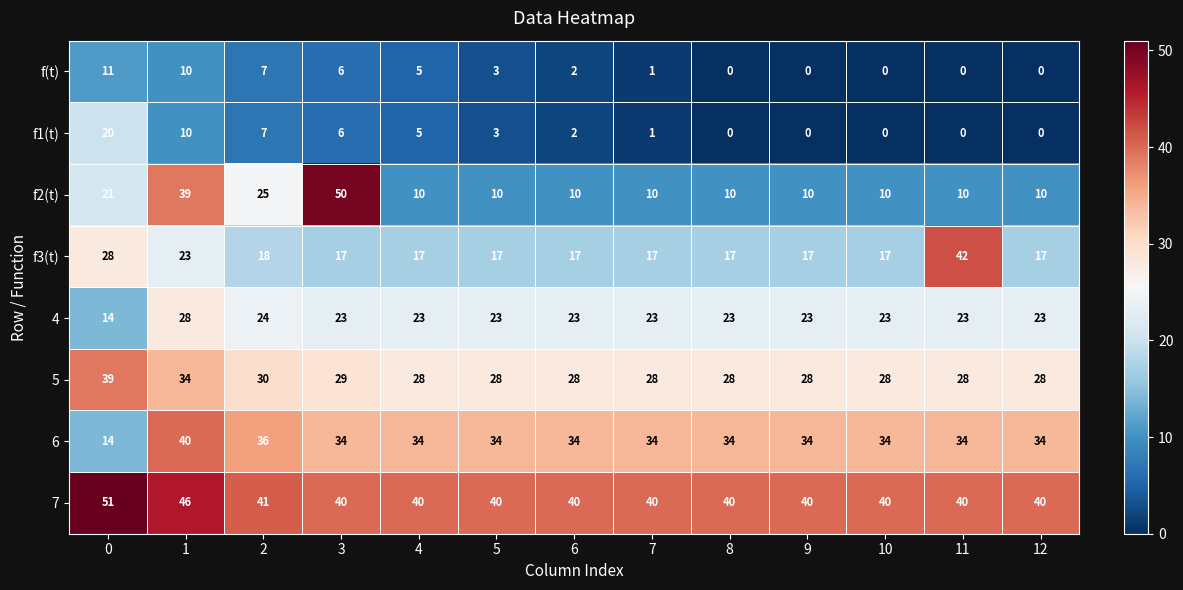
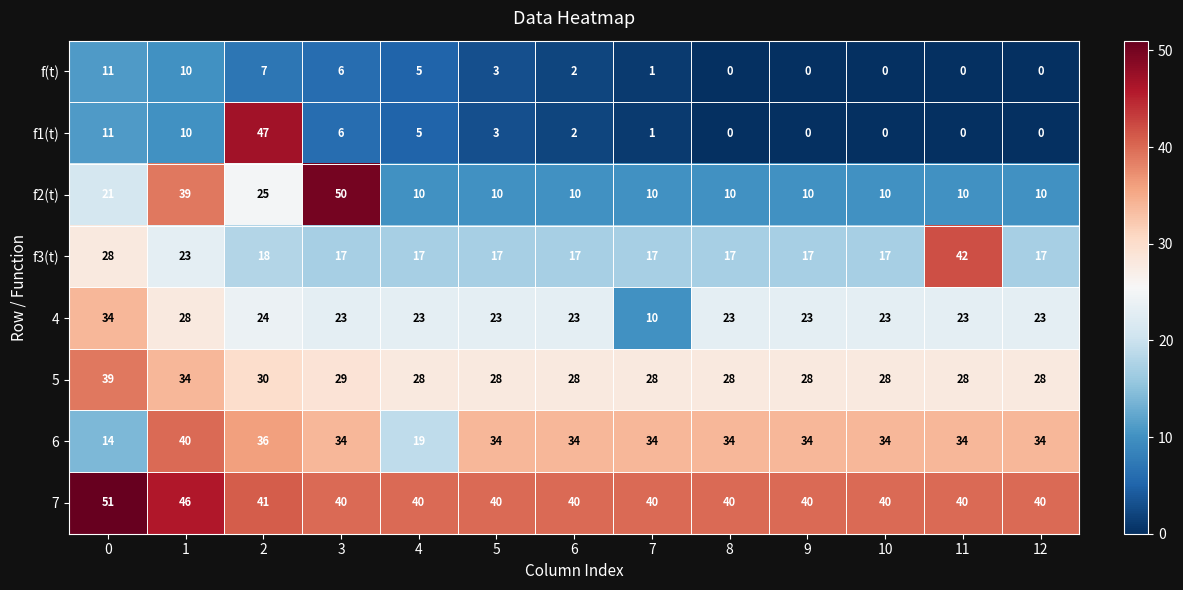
f1(t), 0: 20 -> 11
f1(t), 2: 7 -> 47
4, 0: 14 -> 34
4, 7: 23 -> 10
6, 4: 34 -> 19
